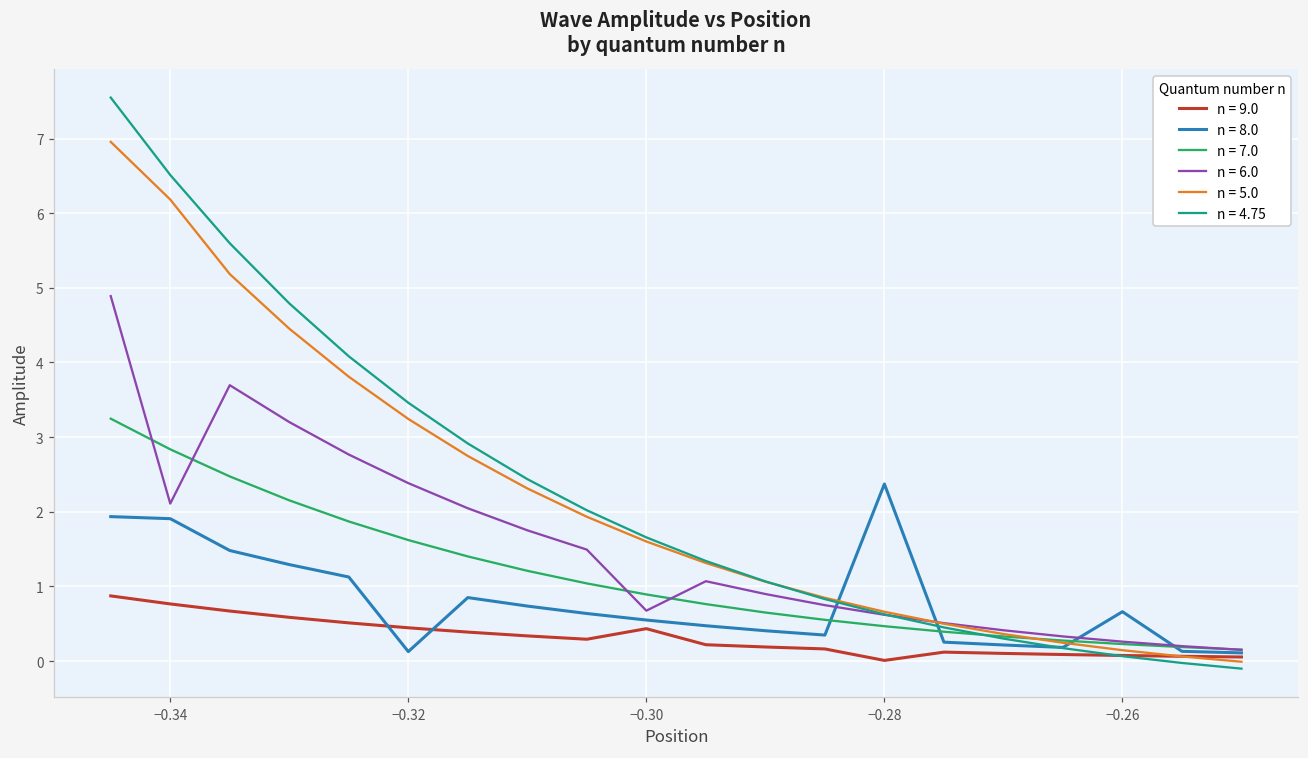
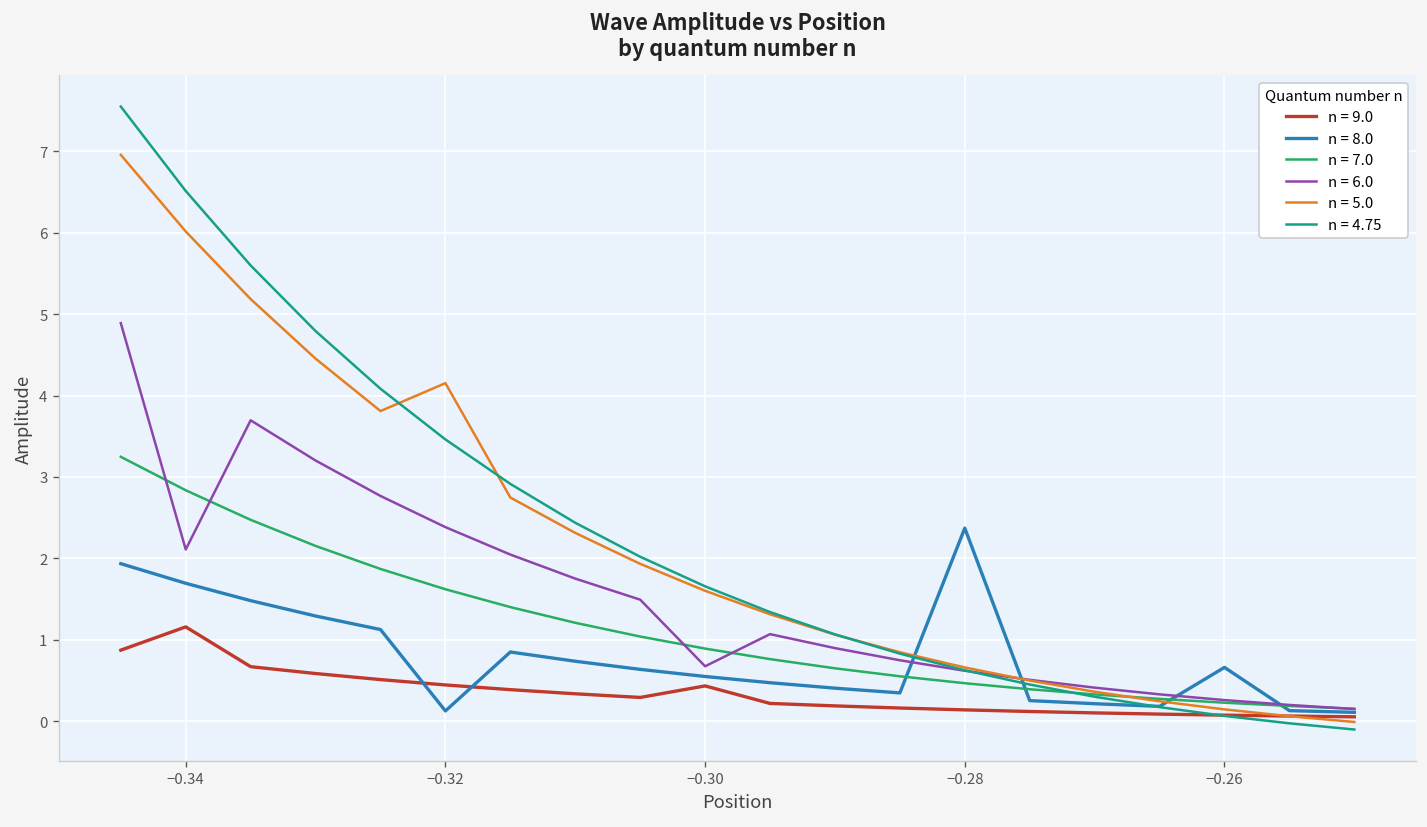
n = 9.0, −0.34: 0.8 -> 1.2
n = 8.0, −0.34: 1.9 -> 1.7
n = 5.0, −0.34: 6.2 -> 6.0
n = 5.0, −0.32: 3.2 -> 4.2
n = 9.0, −0.28: 0.0 -> 0.1
